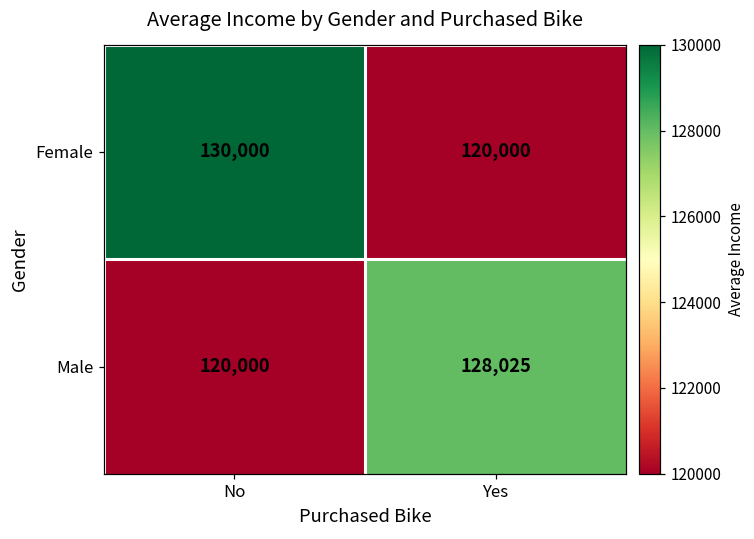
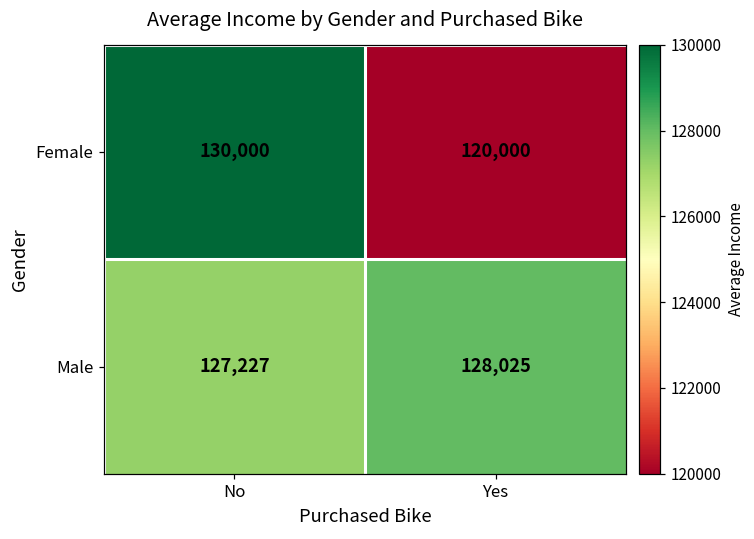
Male, No: 120,000 -> 127,227
